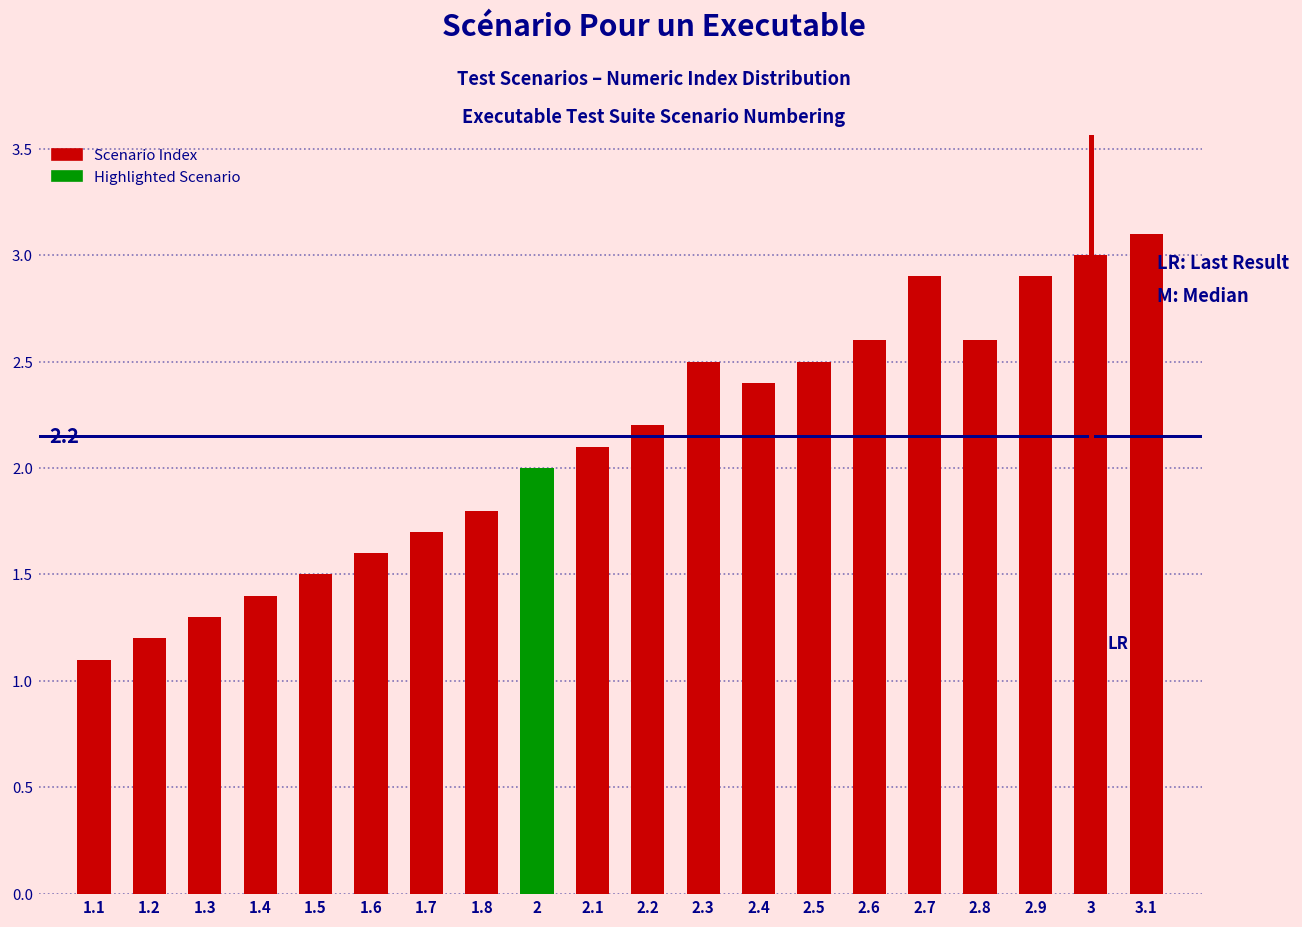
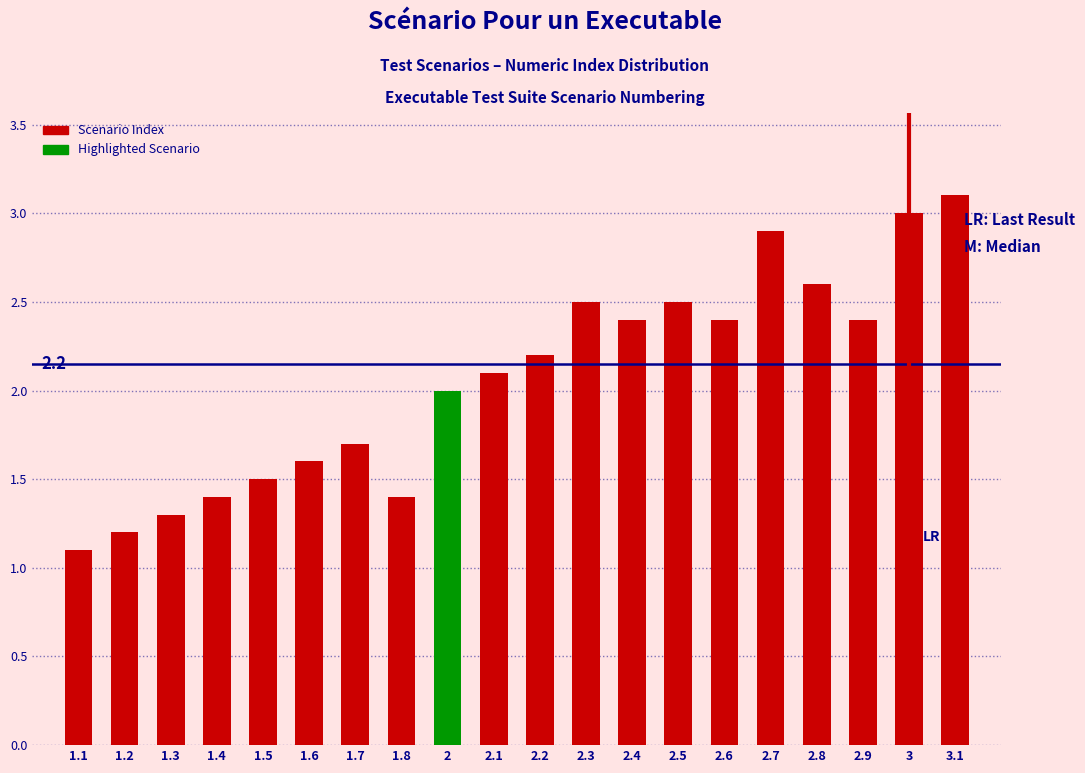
1.8: 1.8 -> 1.4
2.6: 2.6 -> 2.4
2.9: 2.9 -> 2.4
